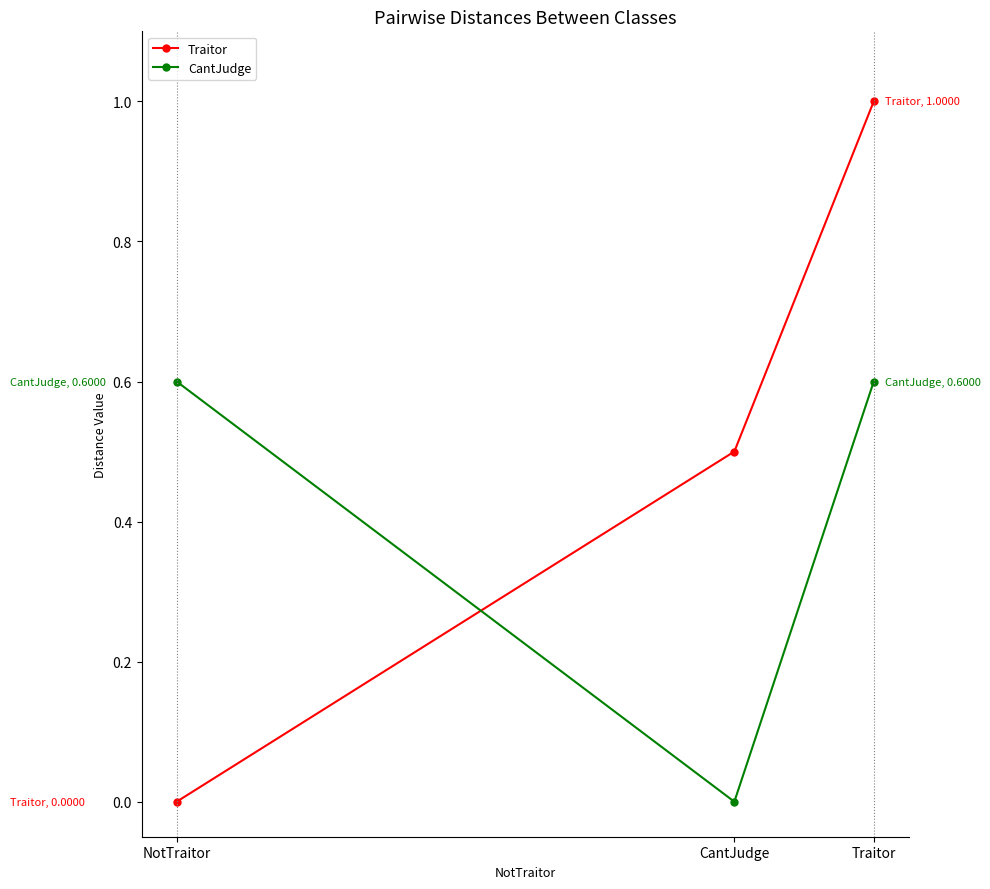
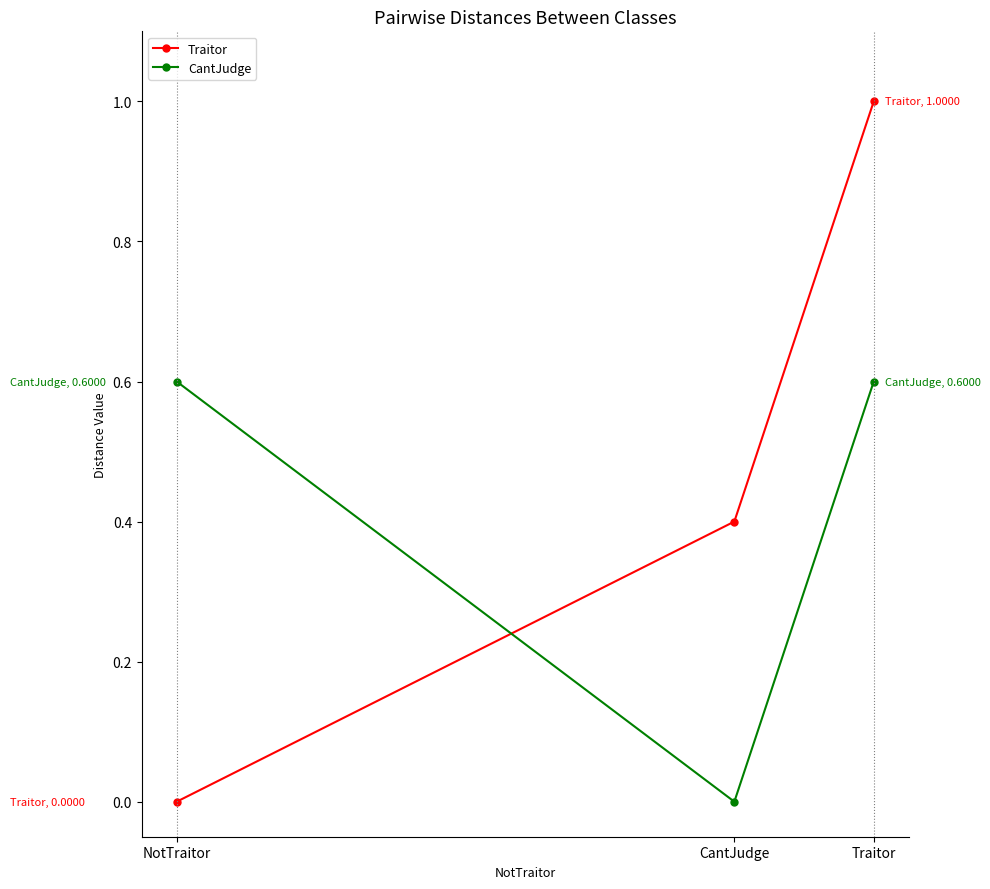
Traitor, CantJudge: 0.5 -> 0.4
